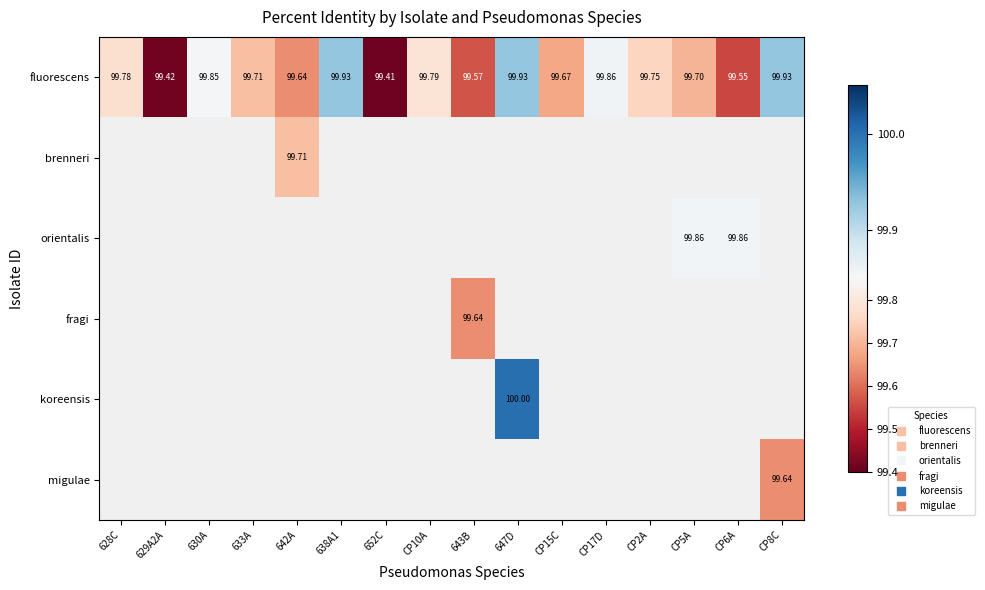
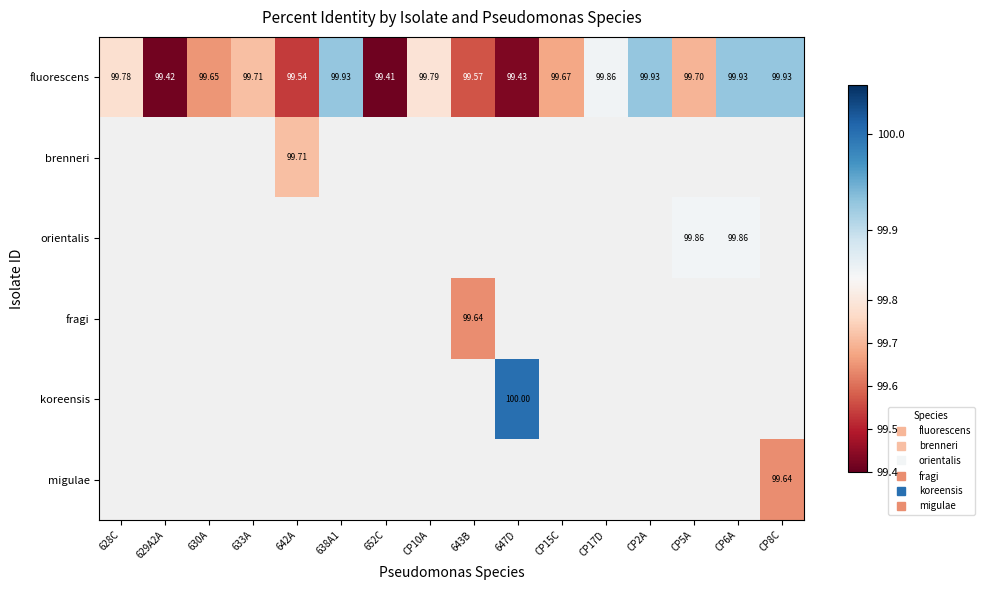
fluorescens, 630A: 99.85 -> 99.65
fluorescens, 642A: 99.64 -> 99.54
fluorescens, 647D: 99.93 -> 99.43
fluorescens, CP2A: 99.75 -> 99.93
fluorescens, CP6A: 99.55 -> 99.93
